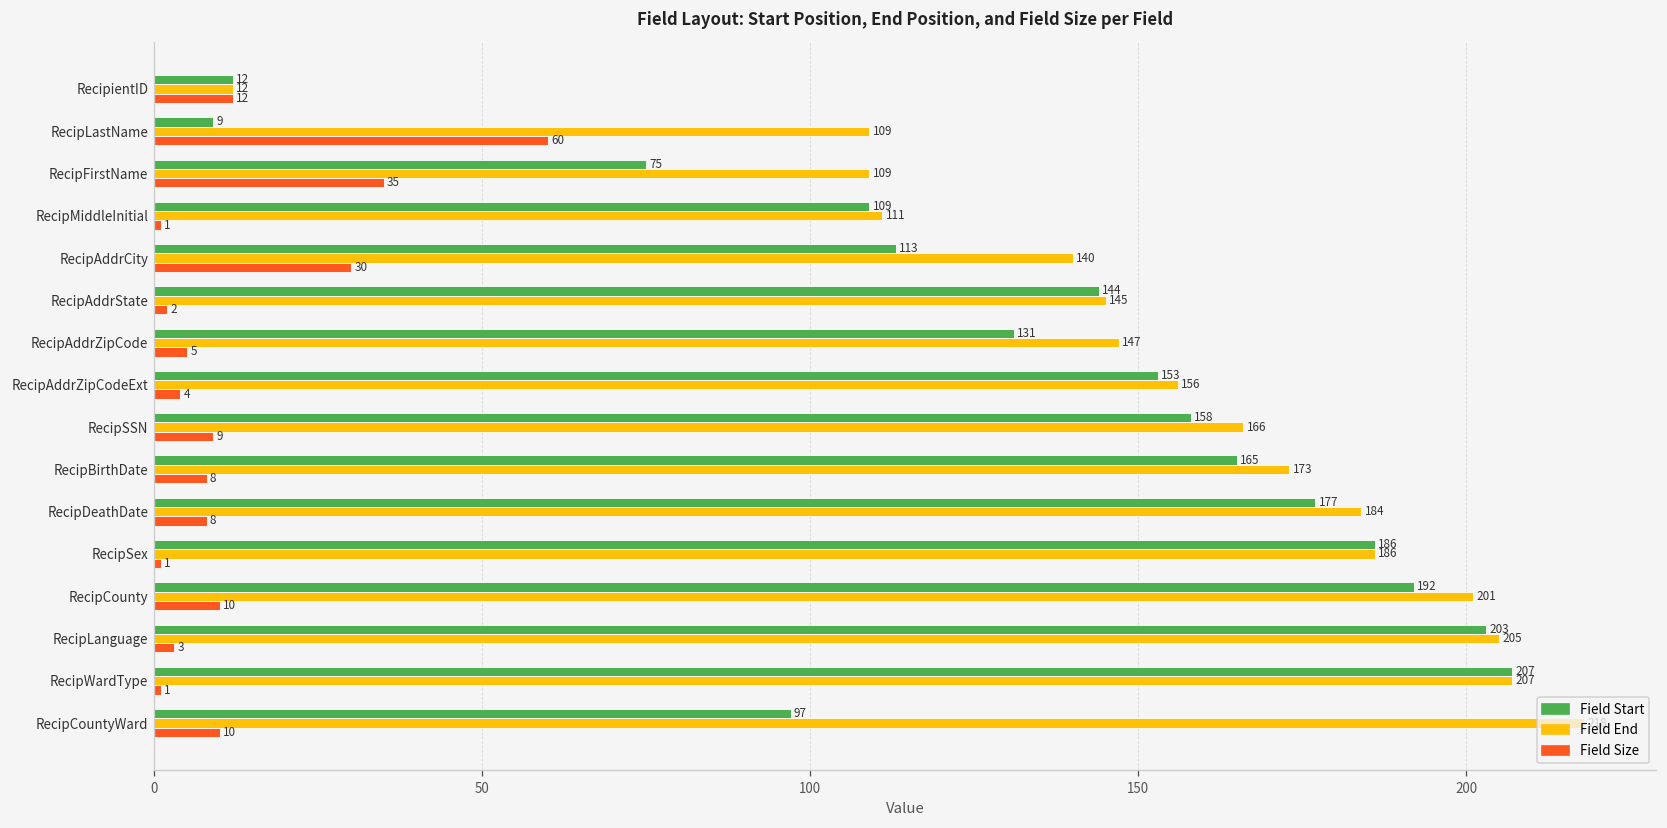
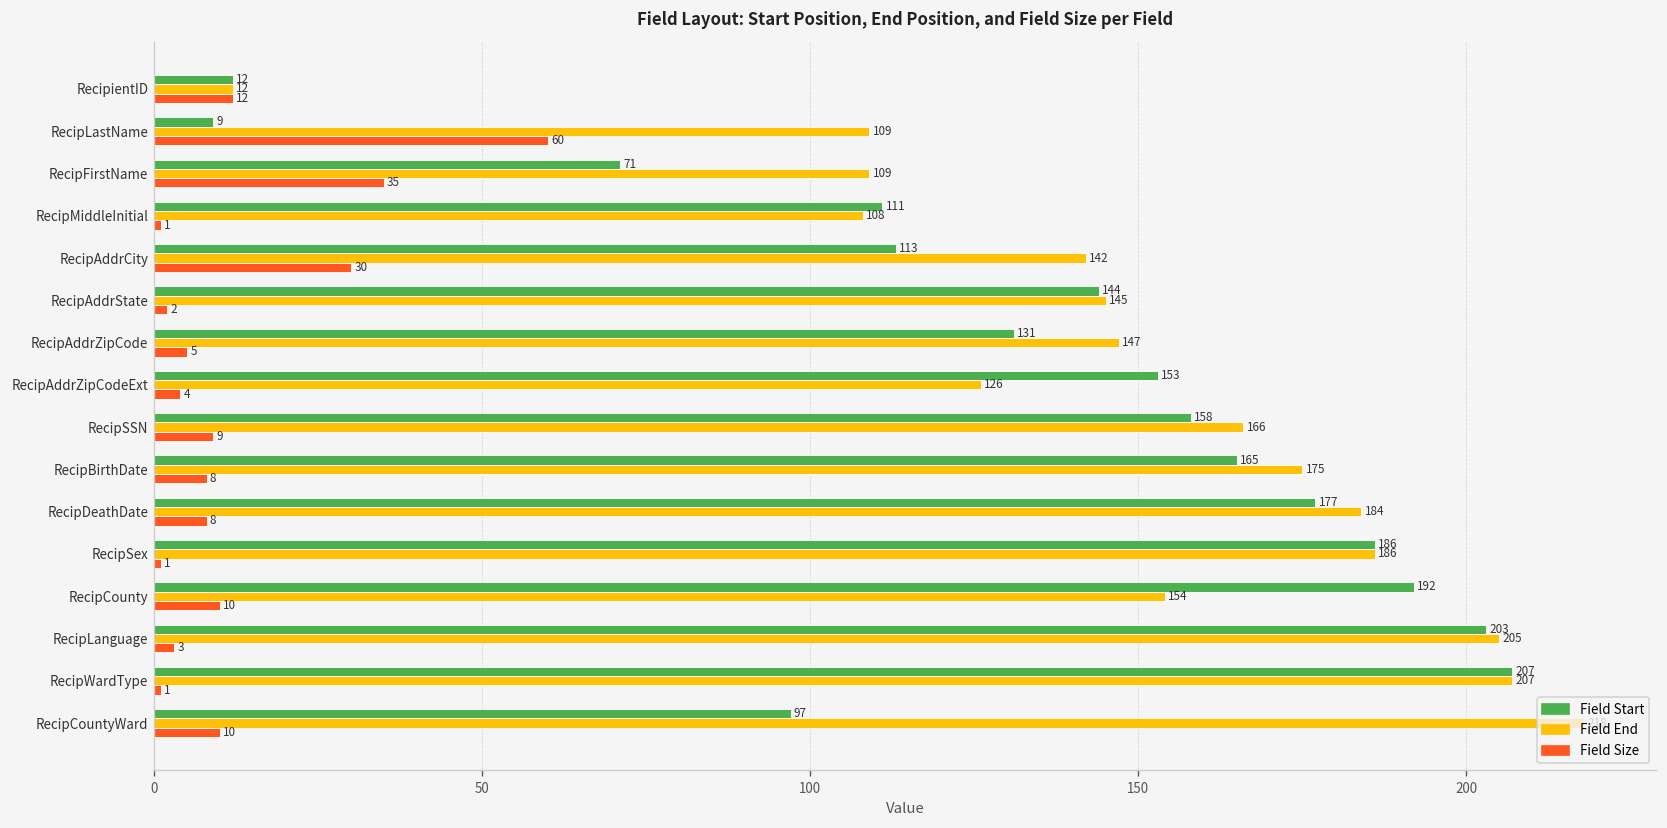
Field Start, RecipFirstName: 75 -> 71
Field Start, RecipMiddleInitial: 109 -> 111
Field End, RecipMiddleInitial: 111 -> 108
Field End, RecipAddrCity: 140 -> 142
Field End, RecipAddrZipCodeExt: 156 -> 126
Field End, RecipBirthDate: 173 -> 175
Field End, RecipCounty: 201 -> 154
